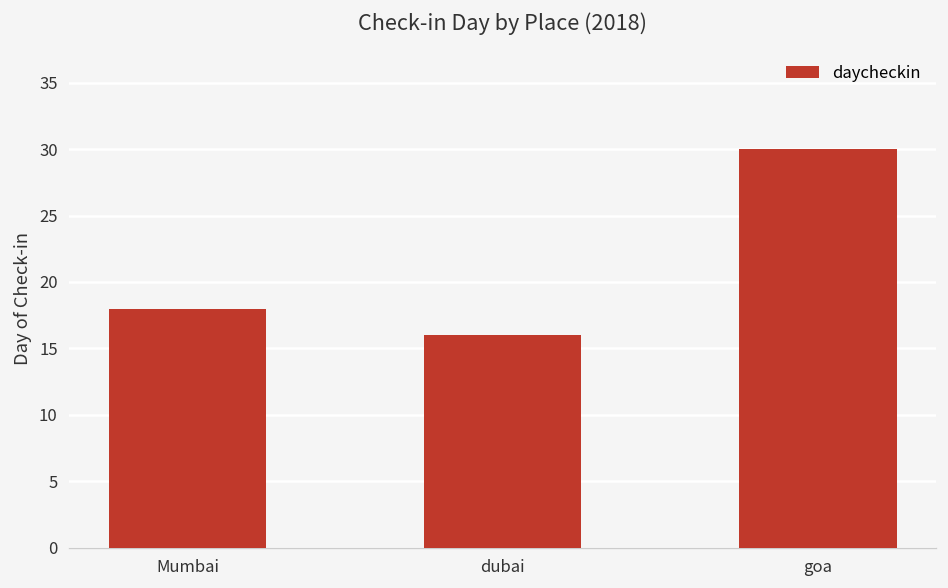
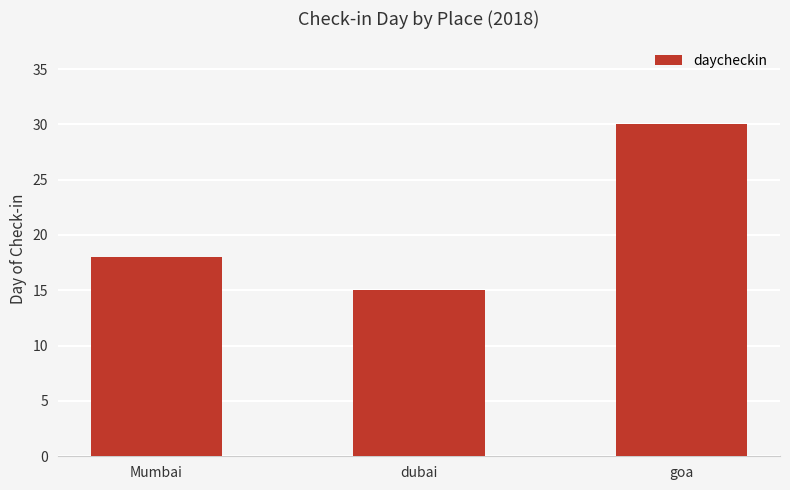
dubai: 16 -> 15
